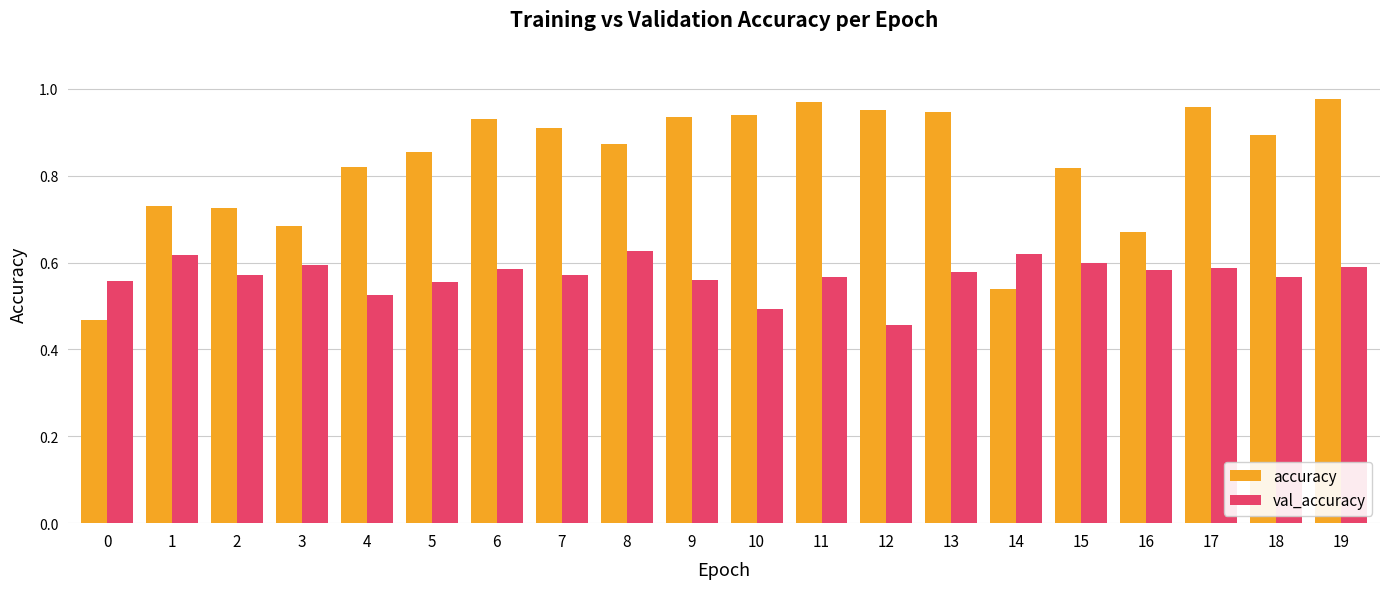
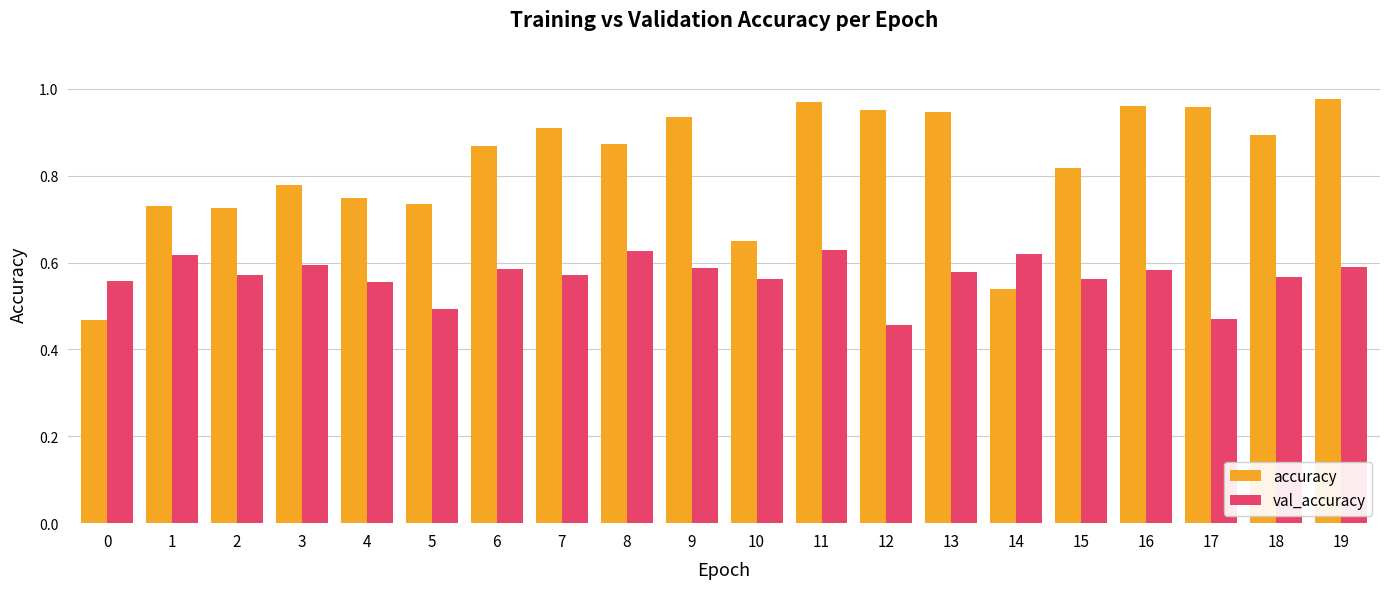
accuracy, 3: 0.68 -> 0.78
accuracy, 4: 0.82 -> 0.75
val_accuracy, 4: 0.53 -> 0.56
accuracy, 5: 0.85 -> 0.74
val_accuracy, 5: 0.56 -> 0.49
accuracy, 6: 0.93 -> 0.87
val_accuracy, 9: 0.56 -> 0.59
accuracy, 10: 0.94 -> 0.65
val_accuracy, 10: 0.49 -> 0.56
val_accuracy, 11: 0.57 -> 0.63
val_accuracy, 15: 0.60 -> 0.56
accuracy, 16: 0.67 -> 0.96
val_accuracy, 17: 0.59 -> 0.47
